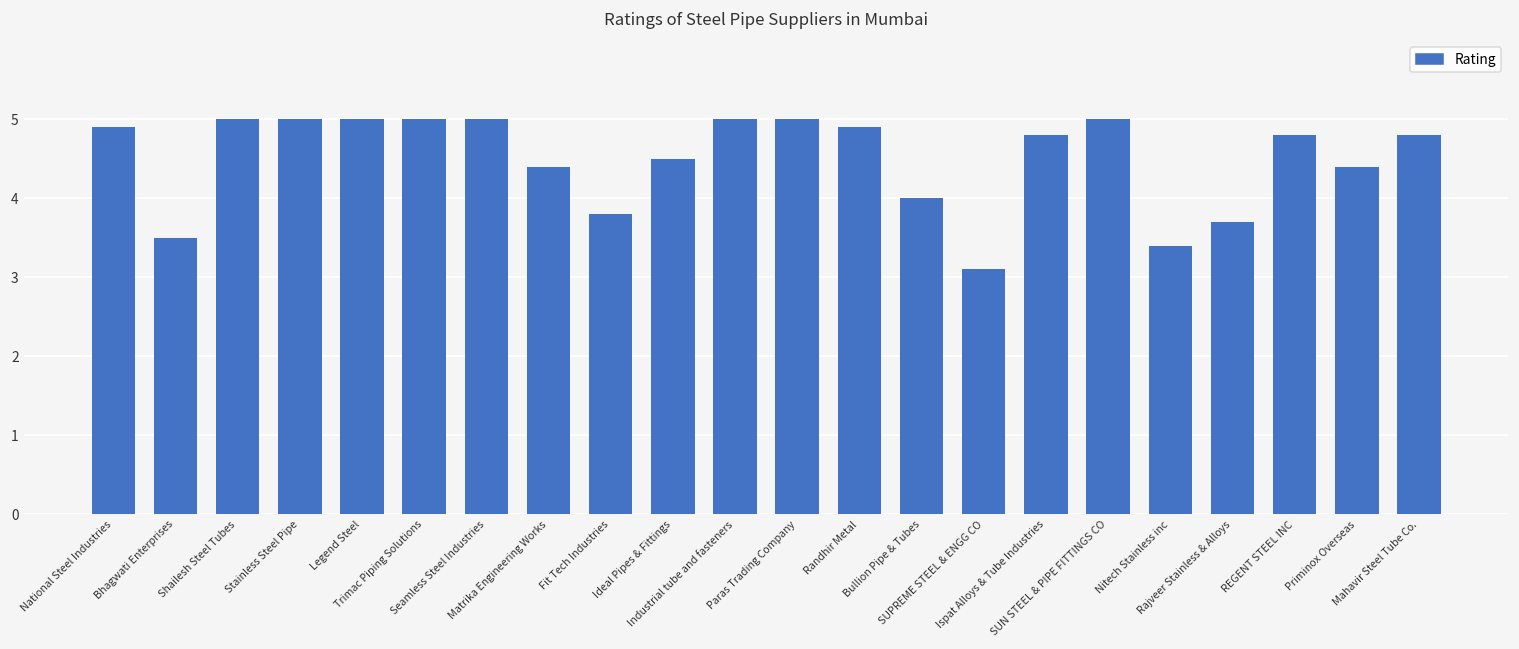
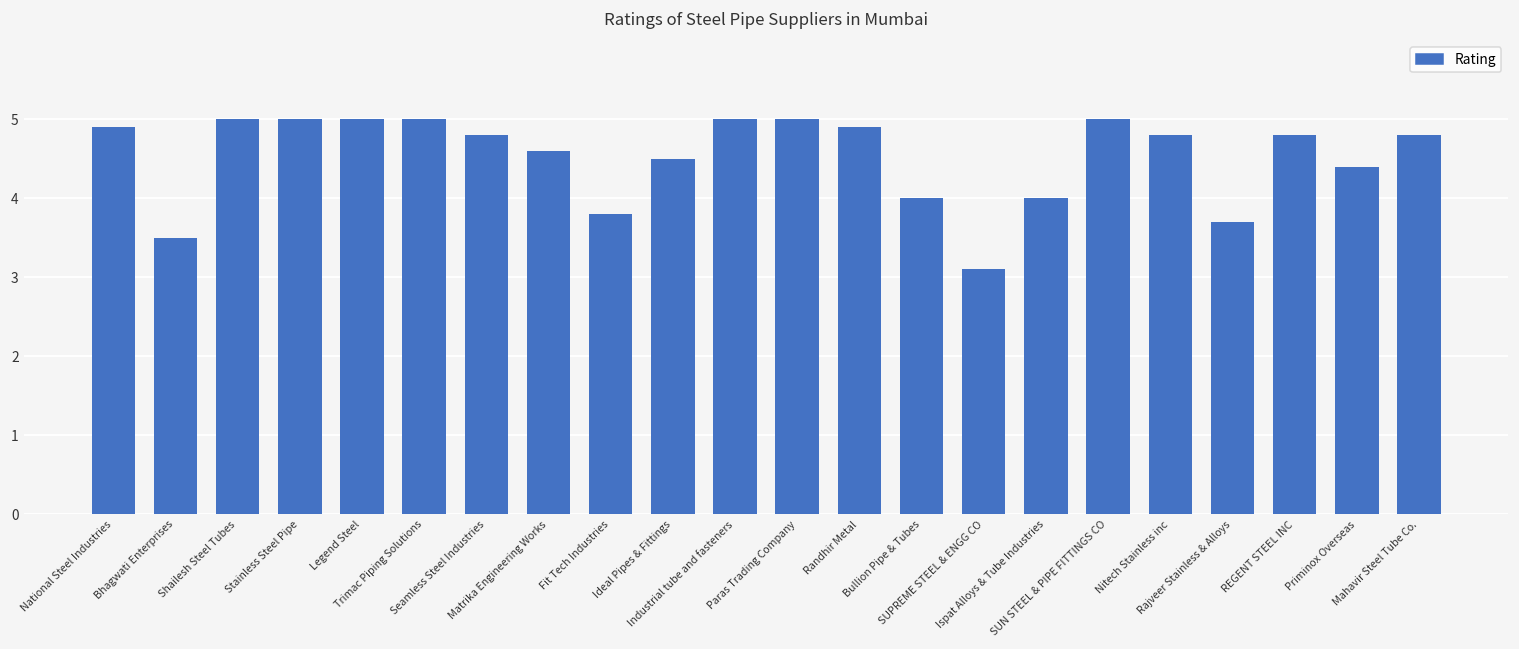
Seamless Steel Industries: 5.0 -> 4.8
Matrika Engineering Works: 4.4 -> 4.6
Ispat Alloys & Tube Industries: 4.8 -> 4.0
Nitech Stainless inc: 3.4 -> 4.8
